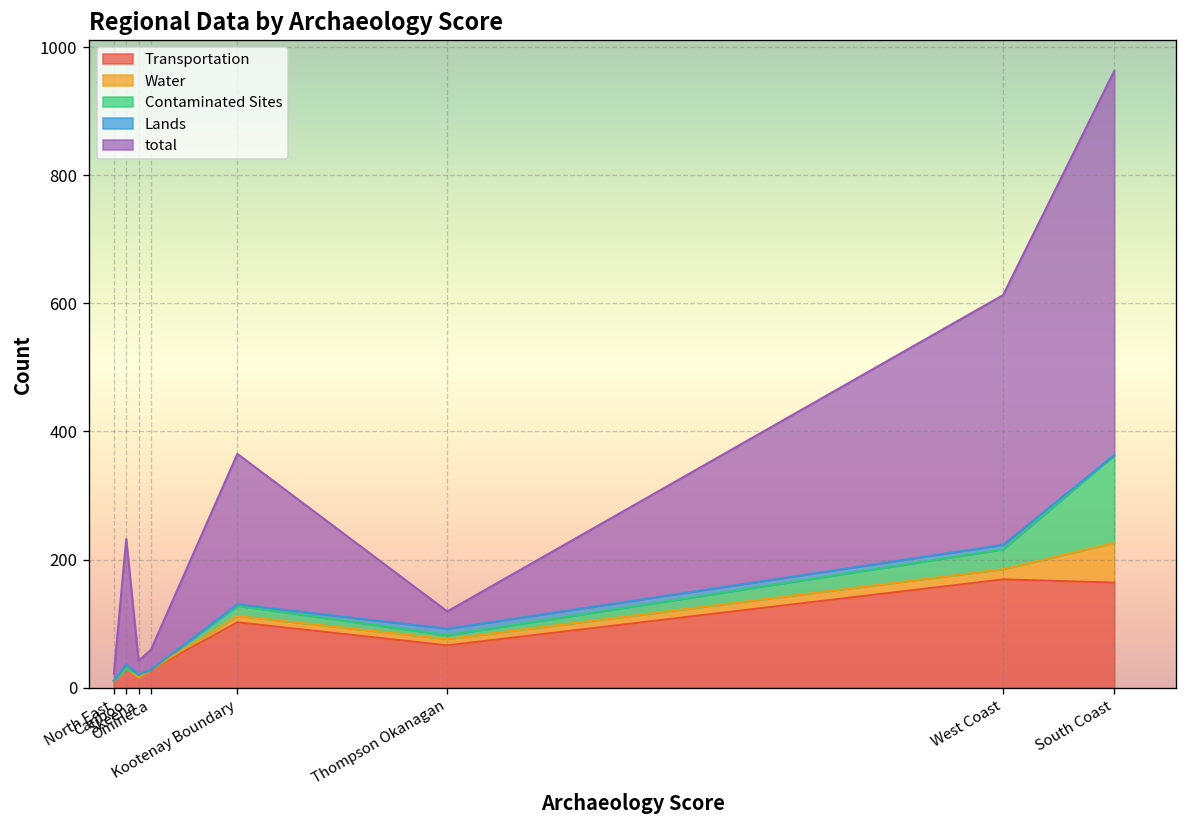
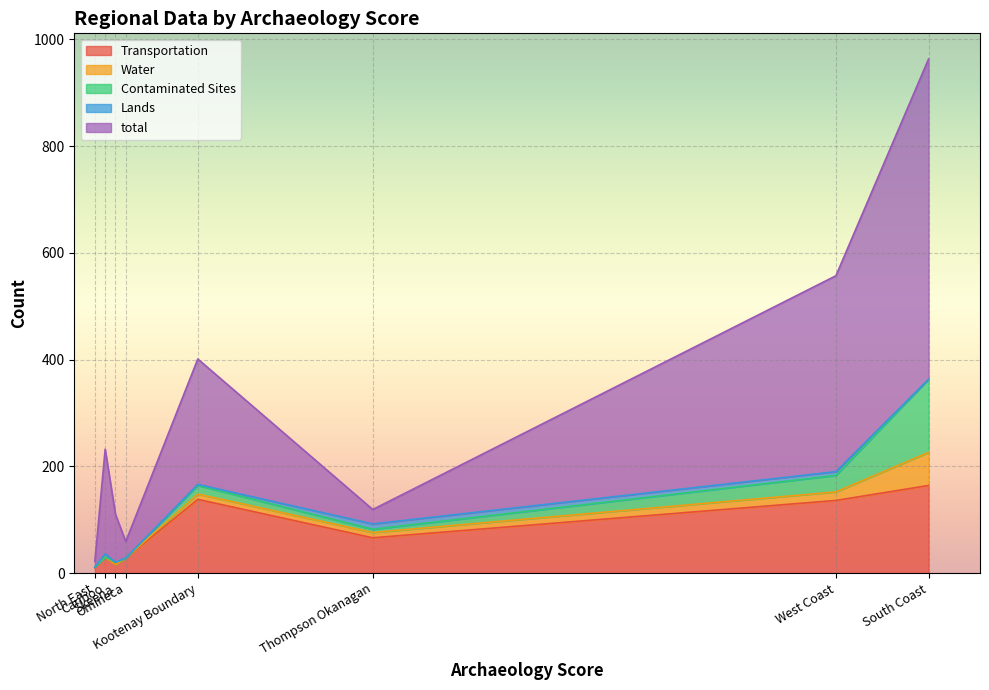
total, Skeena: 20 -> 90
Transportation, Kootenay Boundary: 100 -> 140
Transportation, West Coast: 170 -> 140
total, West Coast: 390 -> 370
